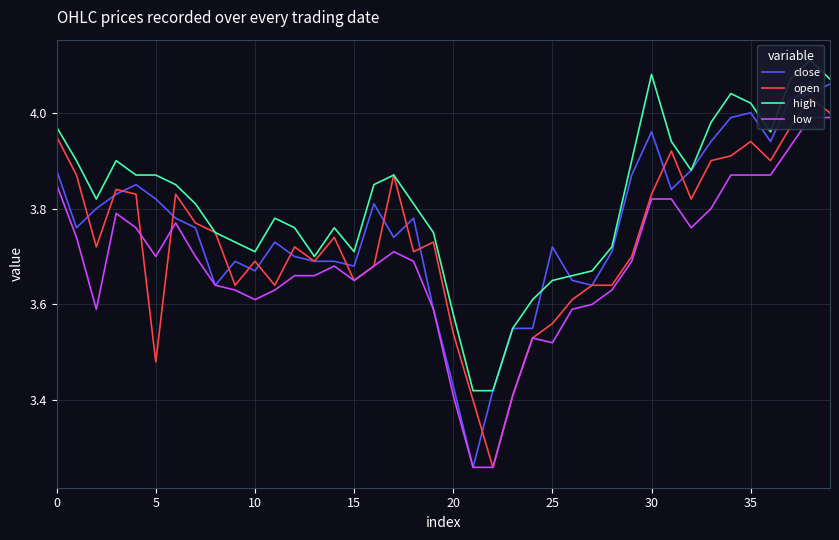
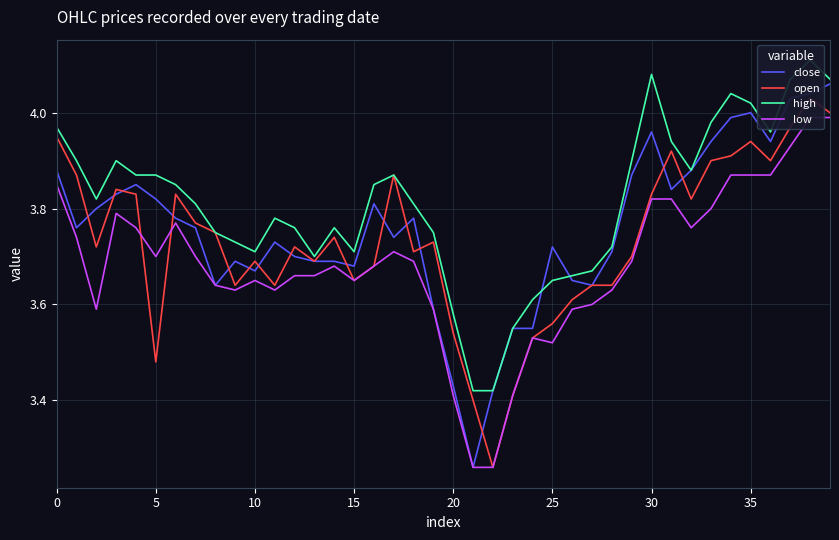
low, 10: 3.61 -> 3.65
